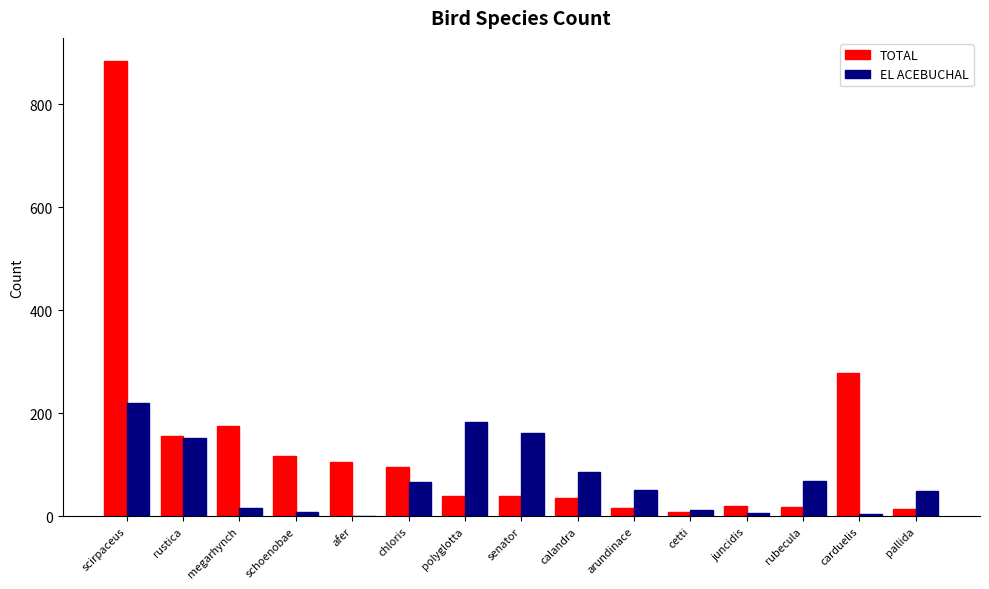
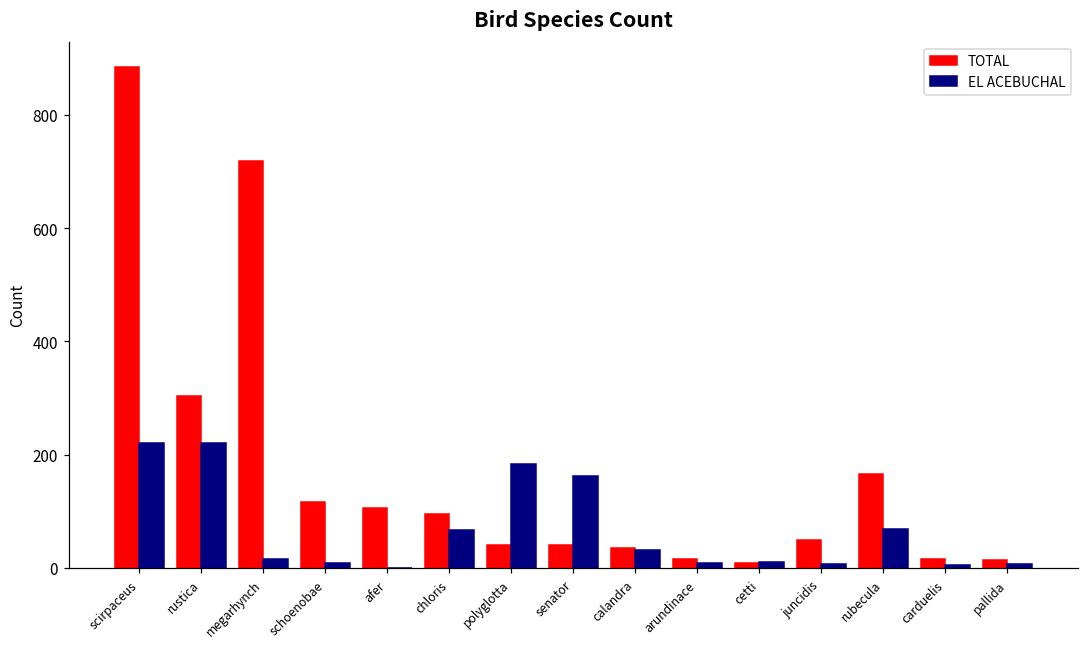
TOTAL, rustica: 160 -> 300
EL ACEBUCHAL, rustica: 150 -> 220
TOTAL, megarhynch: 180 -> 720
EL ACEBUCHAL, calandra: 90 -> 30
EL ACEBUCHAL, arundinace: 50 -> 10
TOTAL, juncidis: 20 -> 50
TOTAL, rubecula: 20 -> 170
TOTAL, carduelis: 280 -> 20
EL ACEBUCHAL, pallida: 50 -> 10
